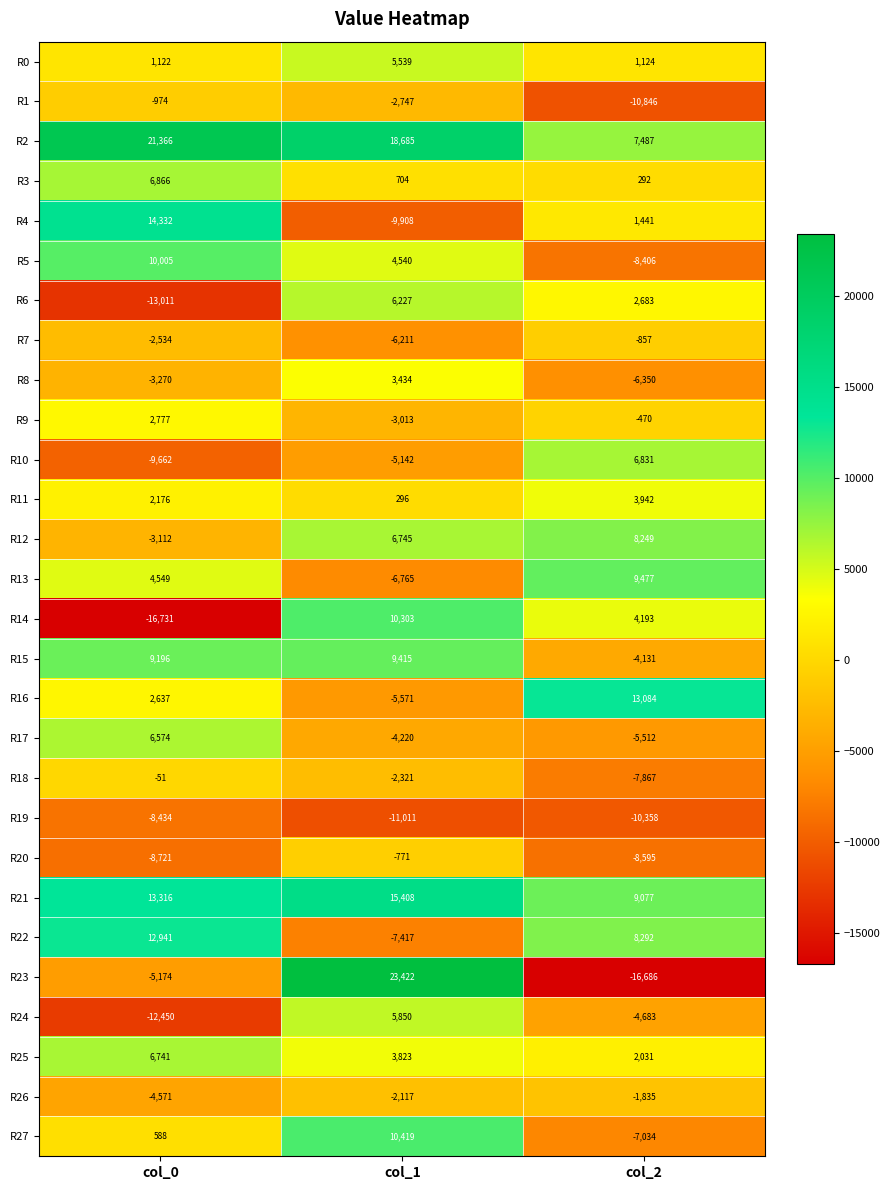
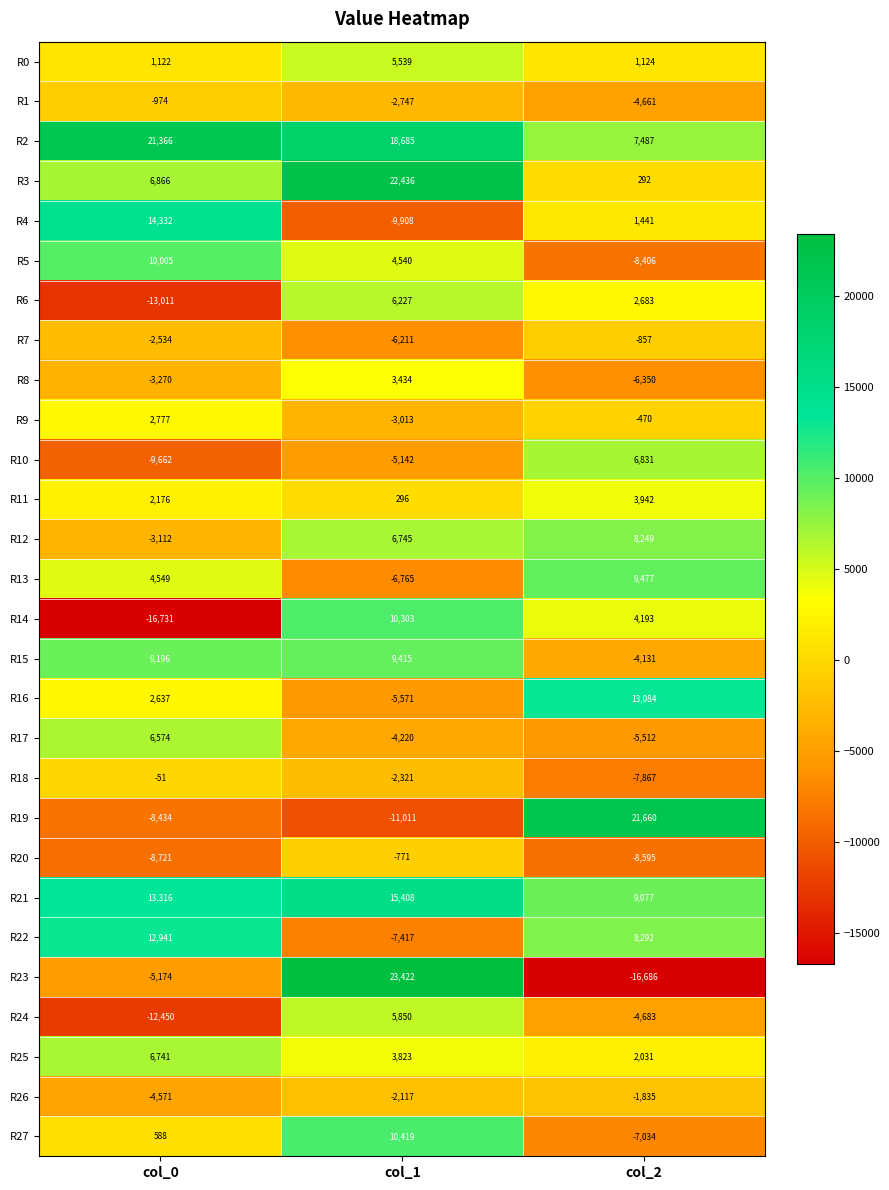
R1, col_2: -10,846 -> -4,661
R3, col_1: 704 -> 22,436
R19, col_2: -10,358 -> 21,660
